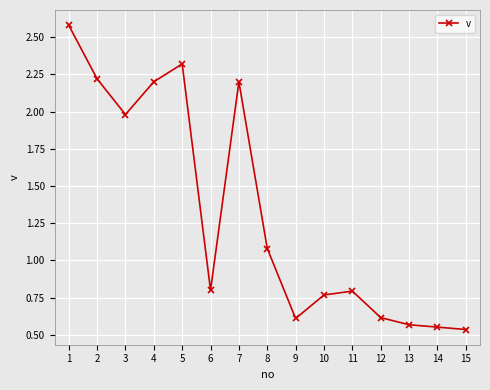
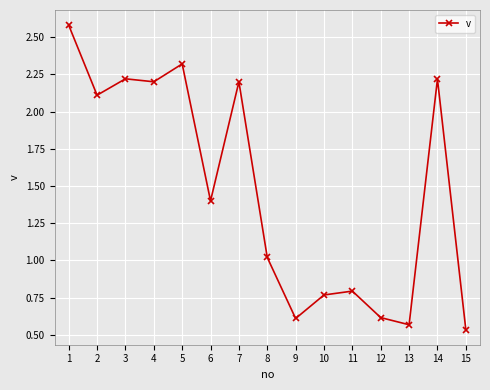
2: 2.22 -> 2.11
3: 1.98 -> 2.22
6: 0.8 -> 1.4
8: 1.08 -> 1.02
14: 0.55 -> 2.22
